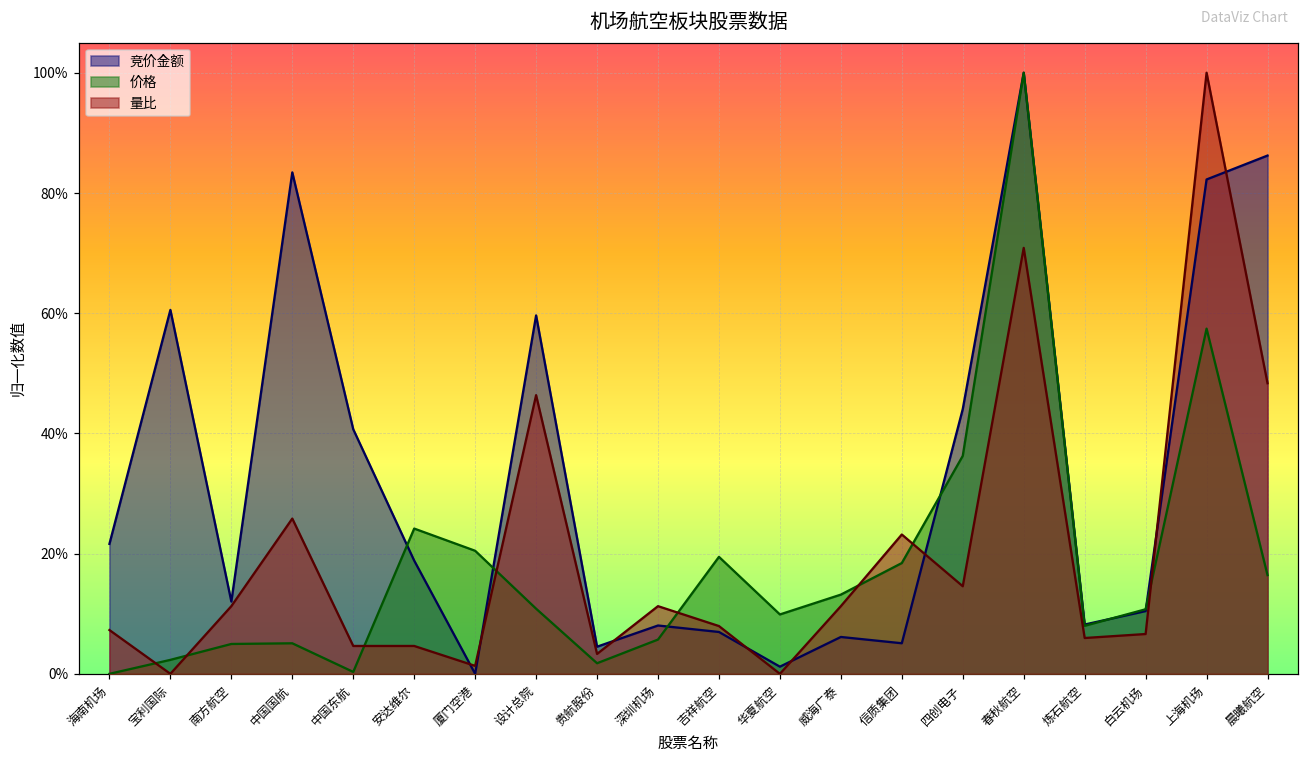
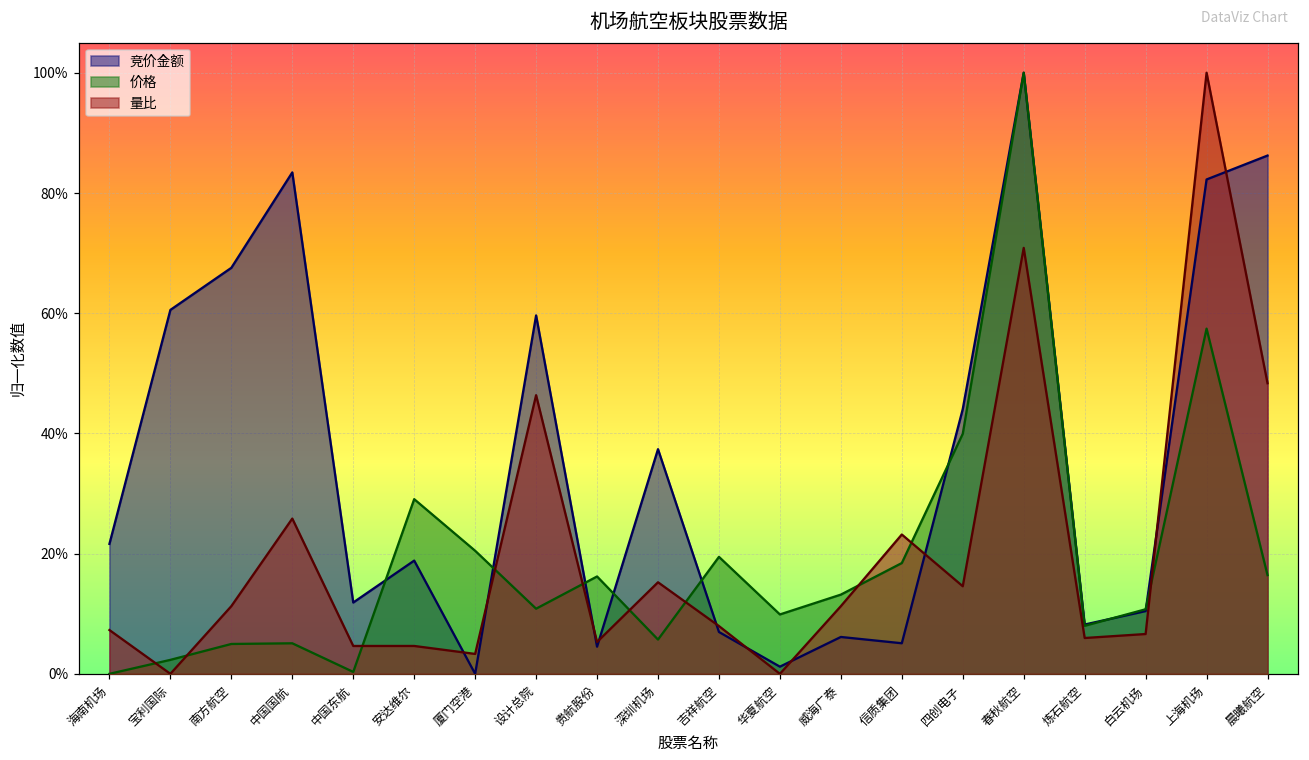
竞价金额, 南方航空: 12% -> 68%
竞价金额, 中国东航: 41% -> 12%
价格, 安达维尔: 24% -> 29%
量比, 厦门空港: 1% -> 3%
价格, 贵航股份: 2% -> 16%
量比, 贵航股份: 3% -> 5%
竞价金额, 深圳机场: 8% -> 37%
量比, 深圳机场: 11% -> 15%
价格, 四创电子: 36% -> 40%
